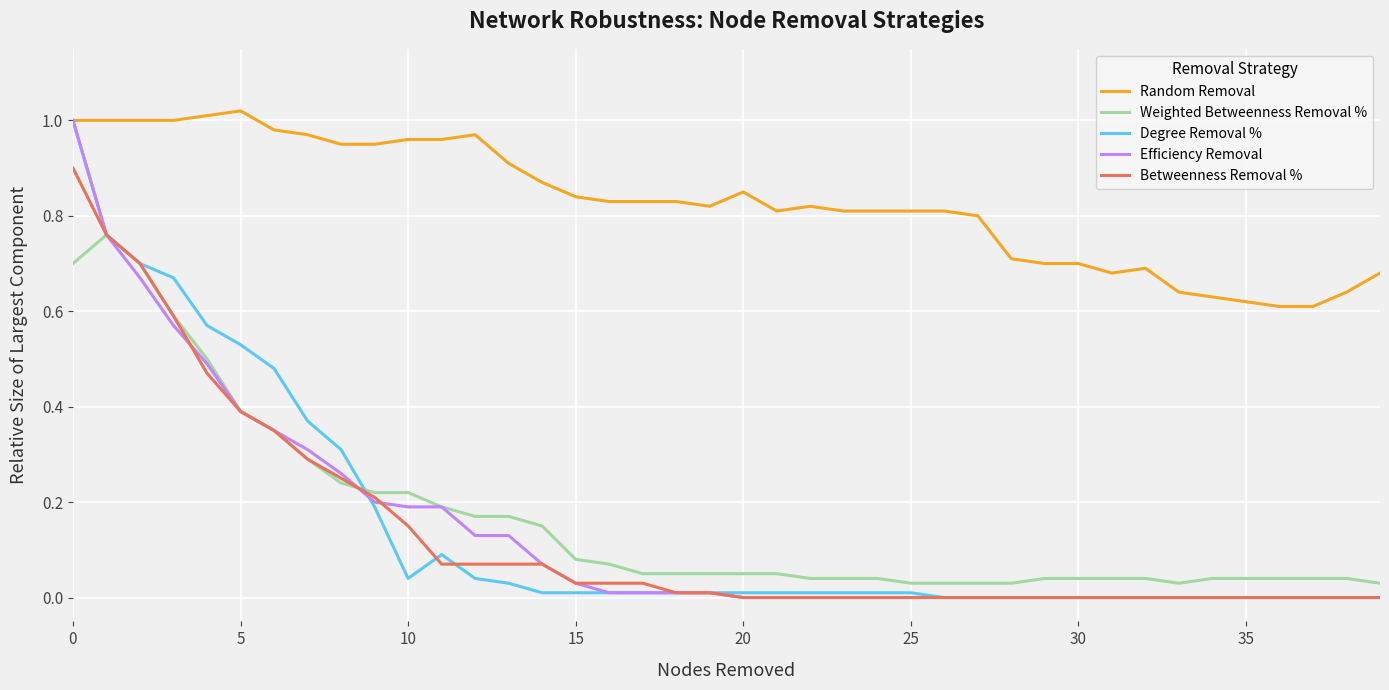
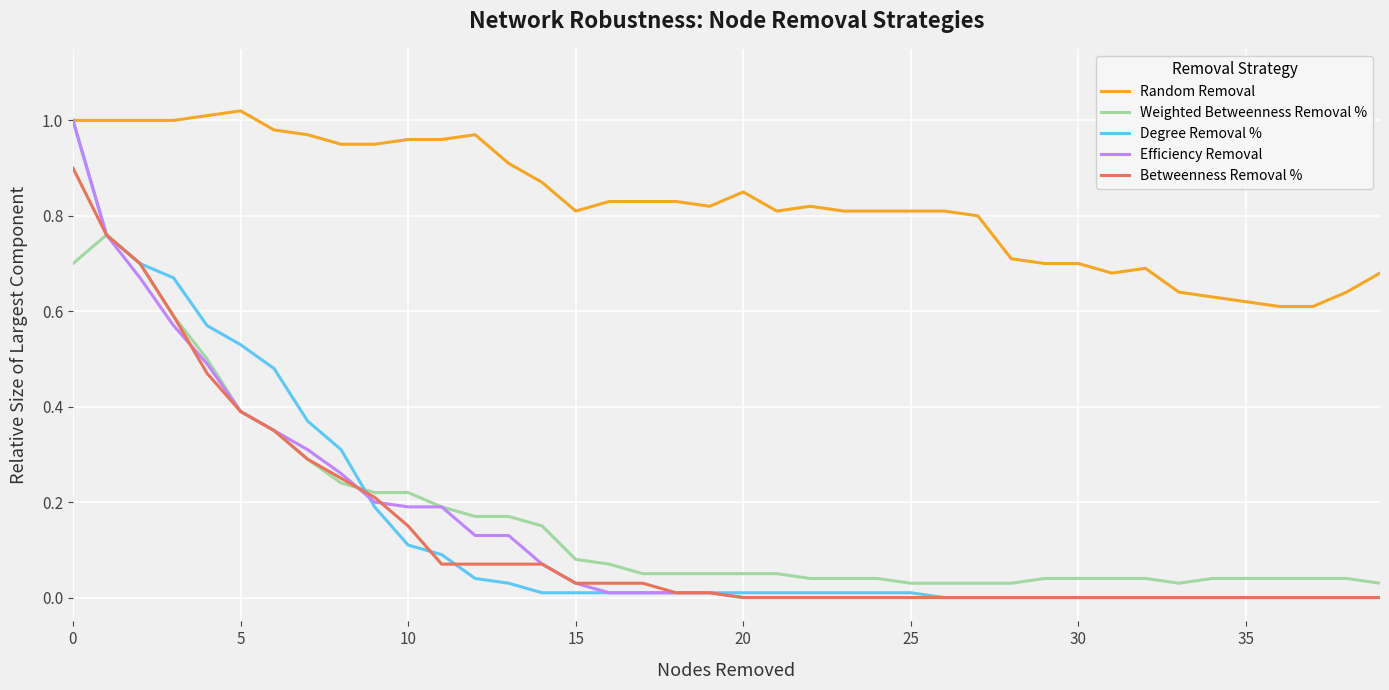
Degree Removal %, 10: 0.04 -> 0.11
Random Removal, 15: 0.84 -> 0.81
